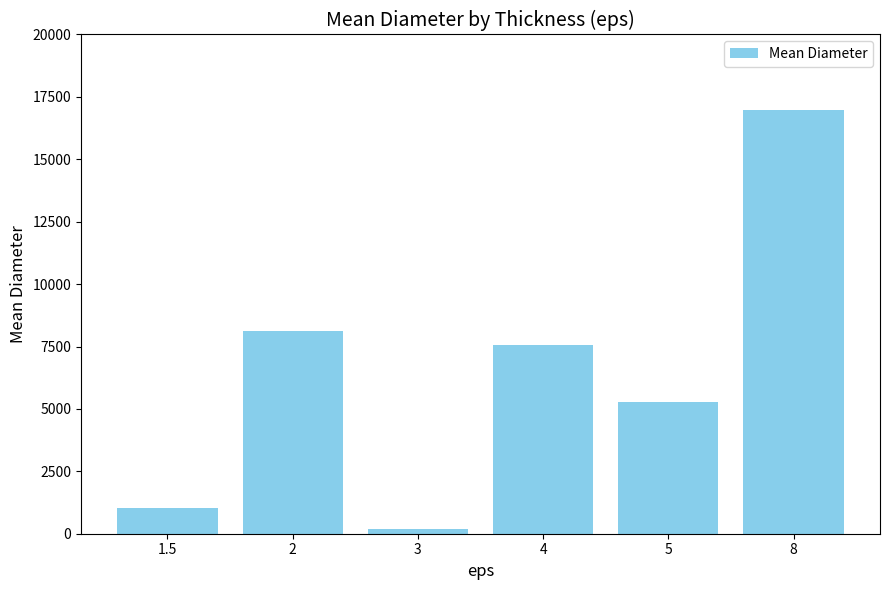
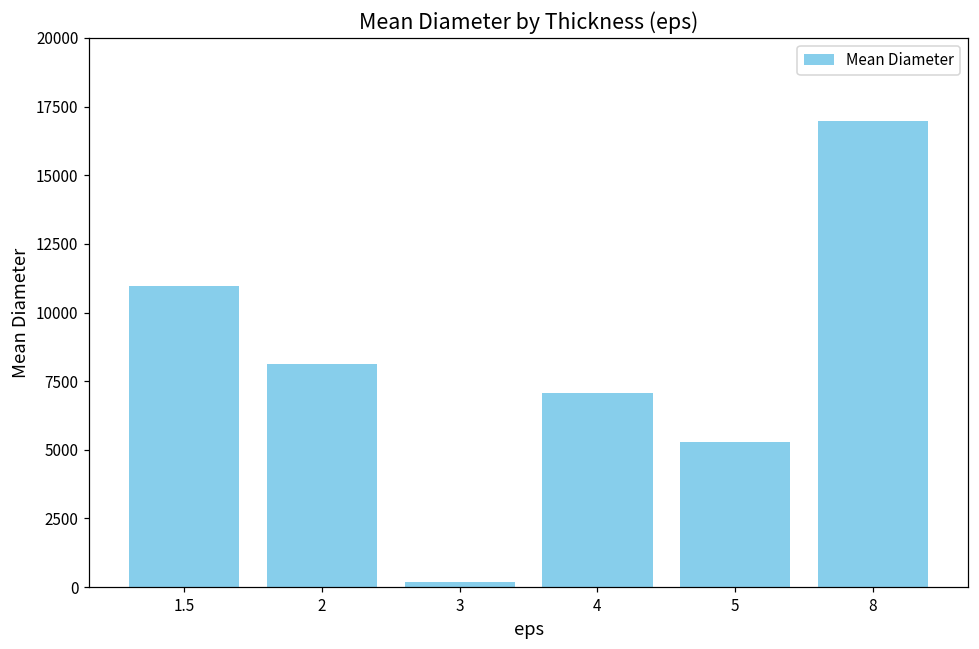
1.5: 1000 -> 11000
4: 7600 -> 7100
